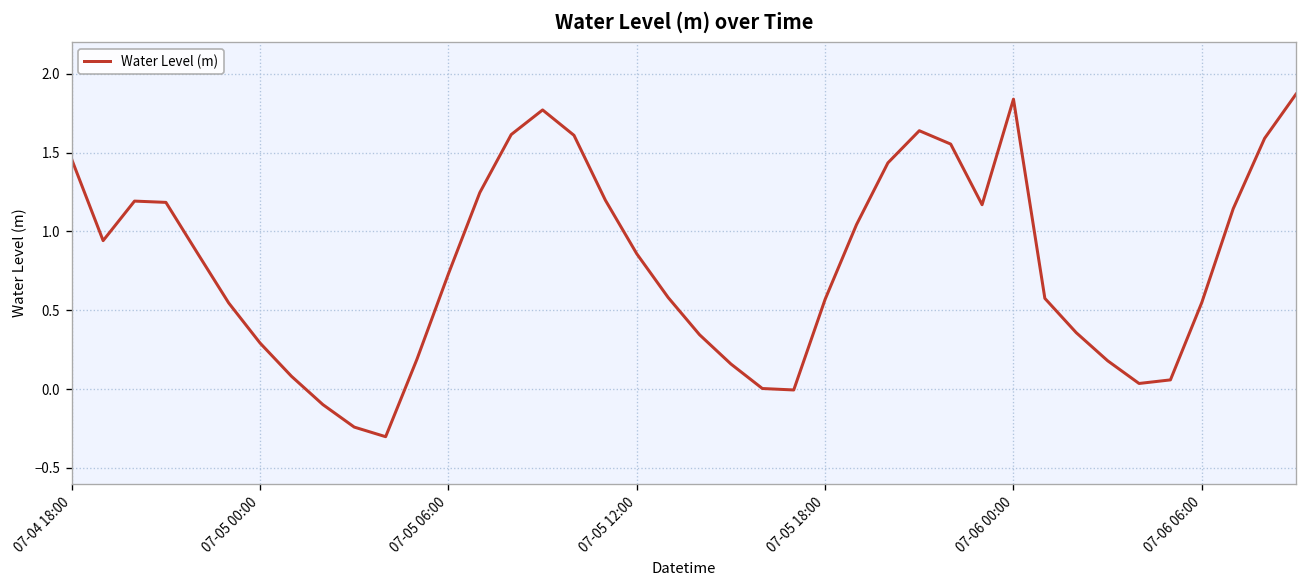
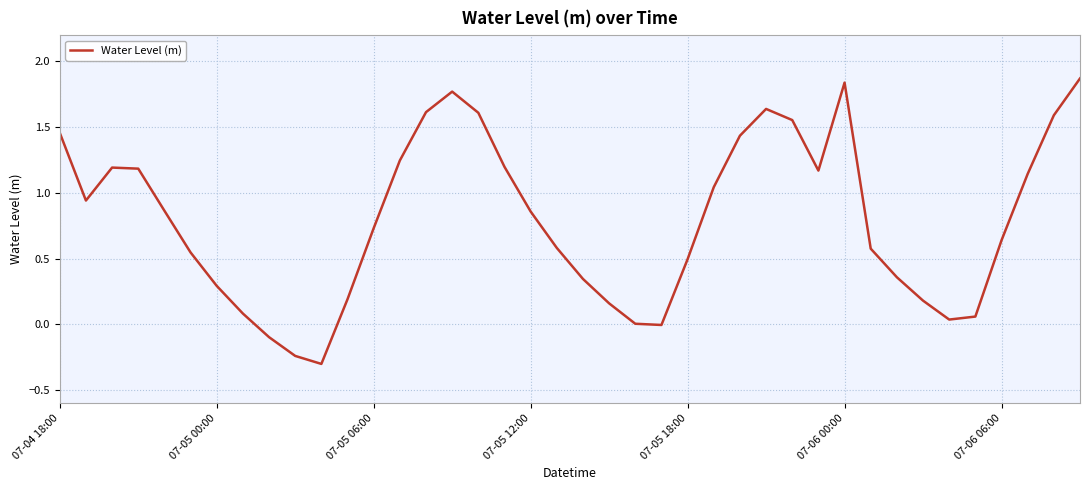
07-05 18:00: 0.57 -> 0.50
07-06 06:00: 0.55 -> 0.64
